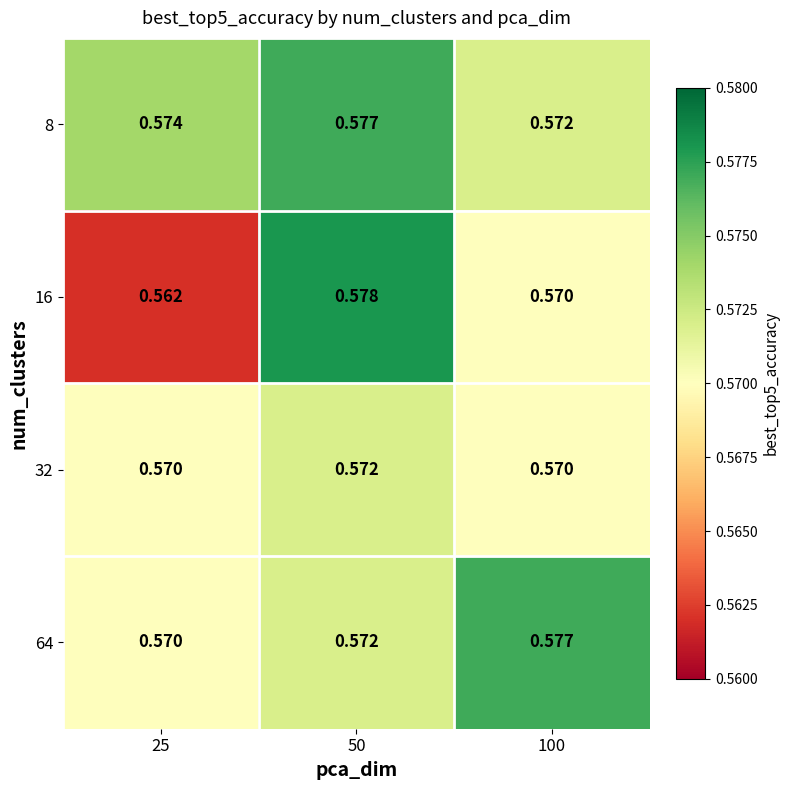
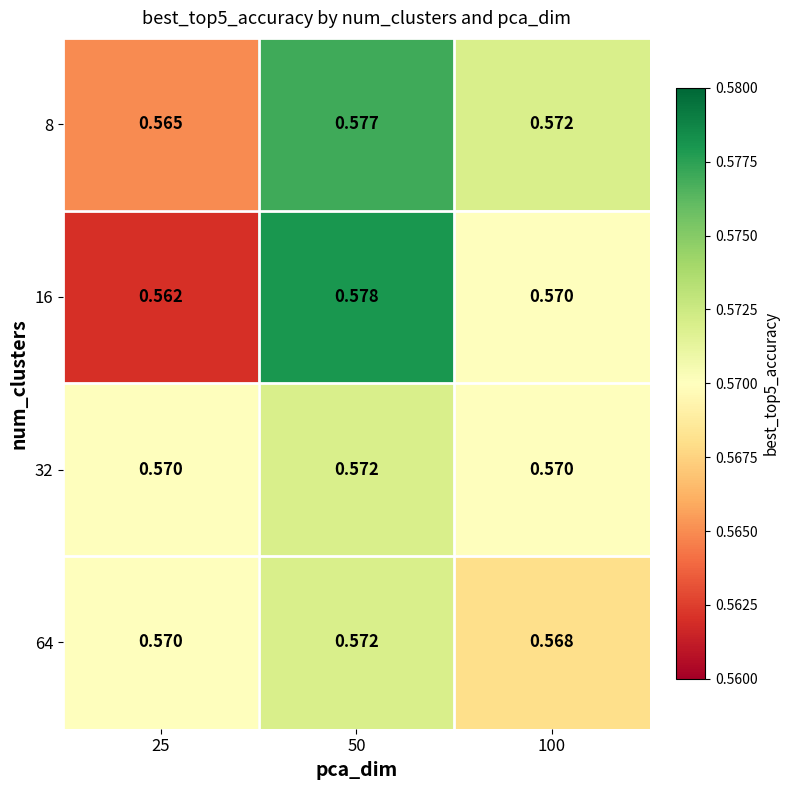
8, 25: 0.574 -> 0.565
64, 100: 0.577 -> 0.568
